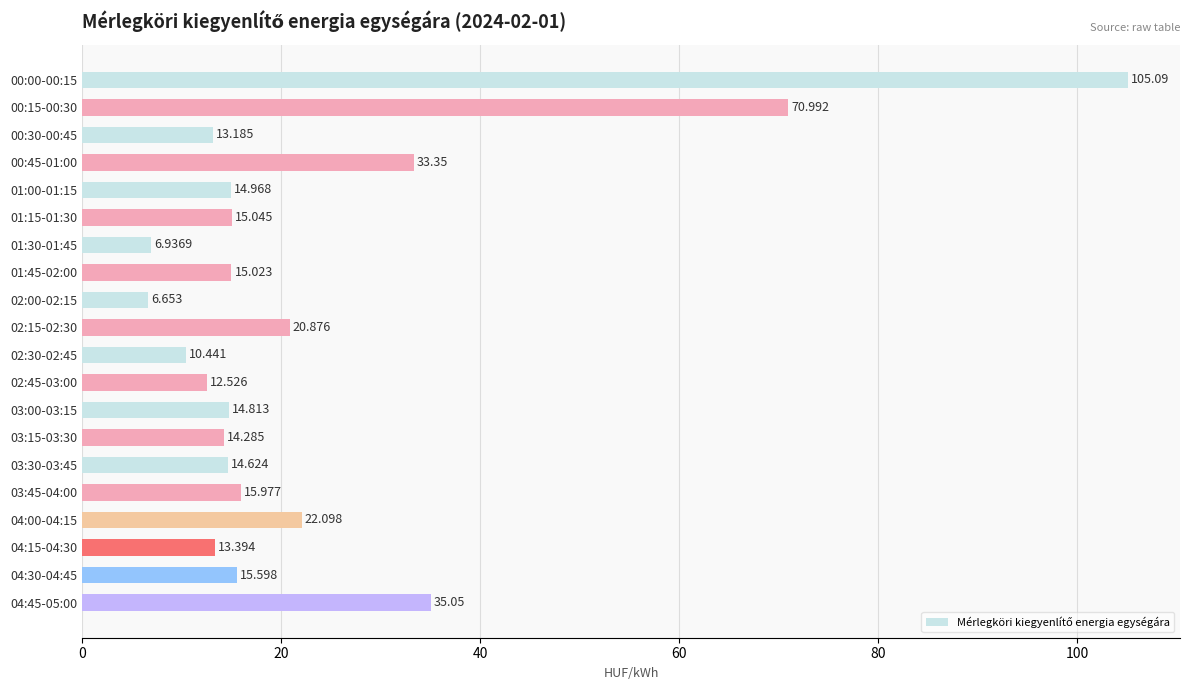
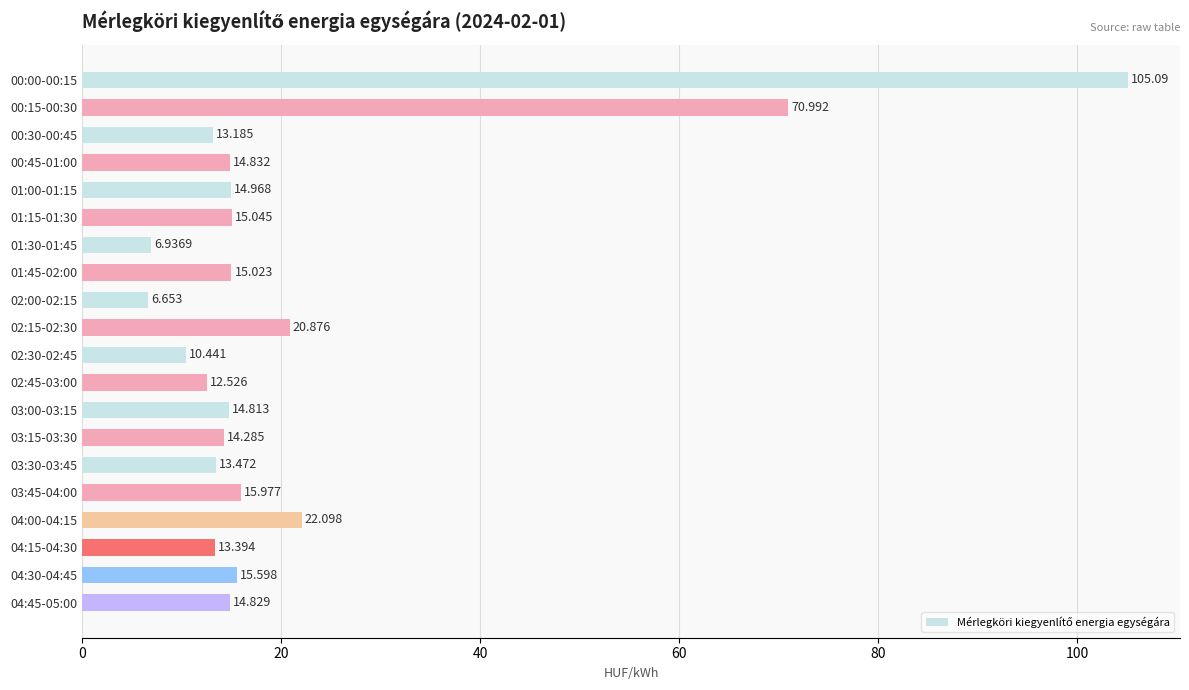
00:45-01:00: 33.35 -> 14.832
03:30-03:45: 14.624 -> 13.472
04:45-05:00: 35.05 -> 14.829
